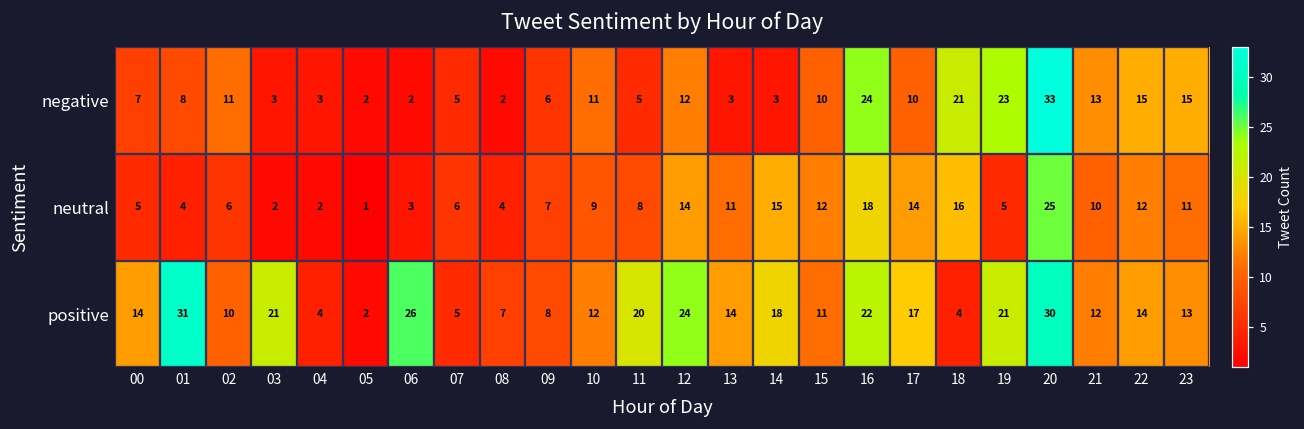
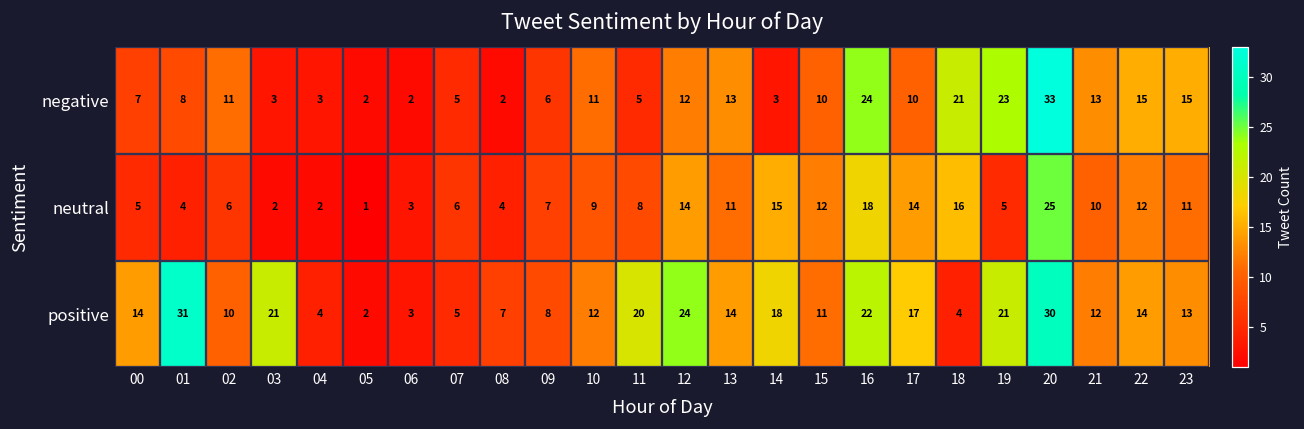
negative, 13: 3 -> 13
positive, 06: 26 -> 3
